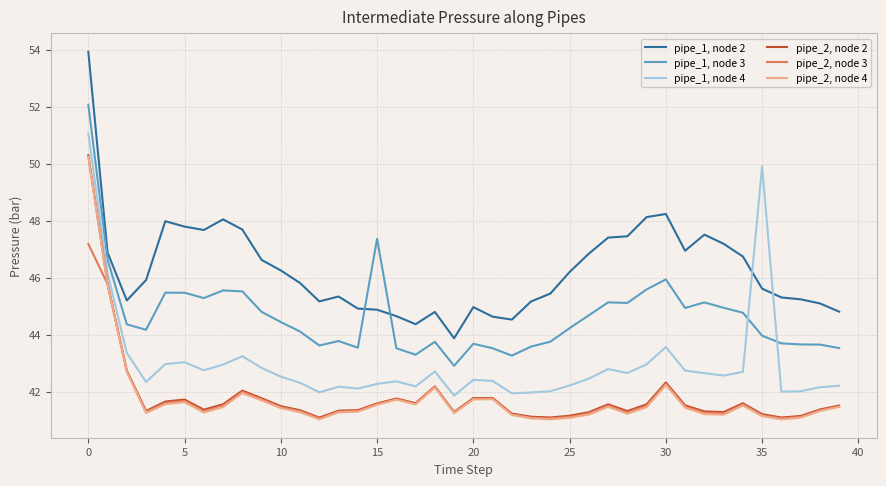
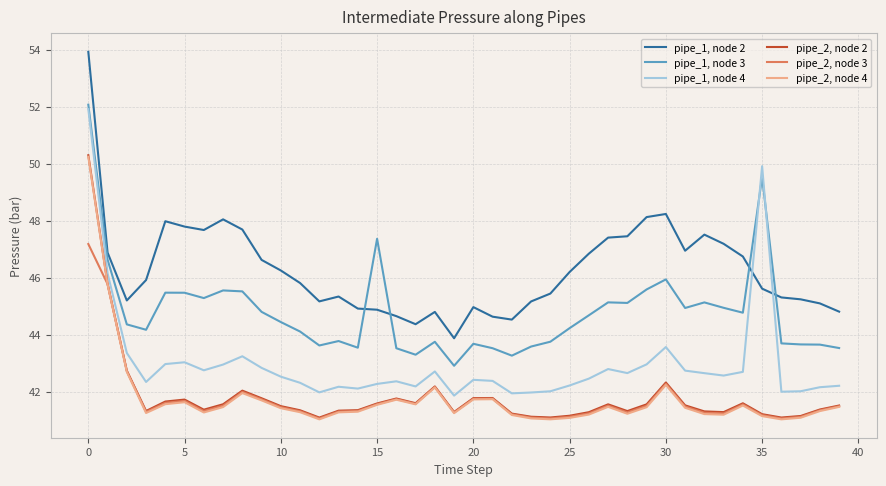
pipe_1, node 4, 0: 51.1 -> 51.9
pipe_1, node 3, 35: 44.0 -> 49.5
